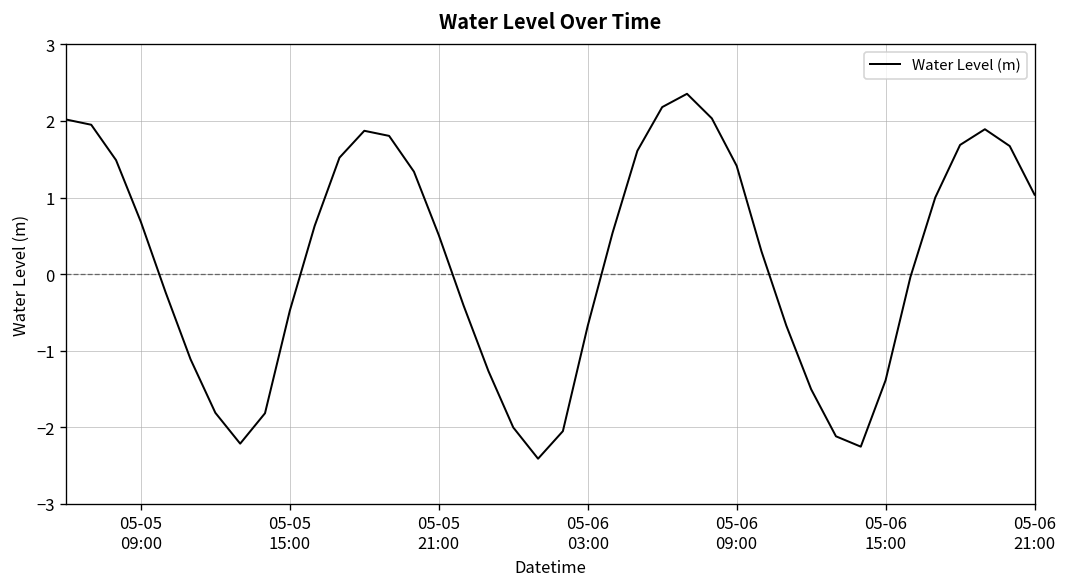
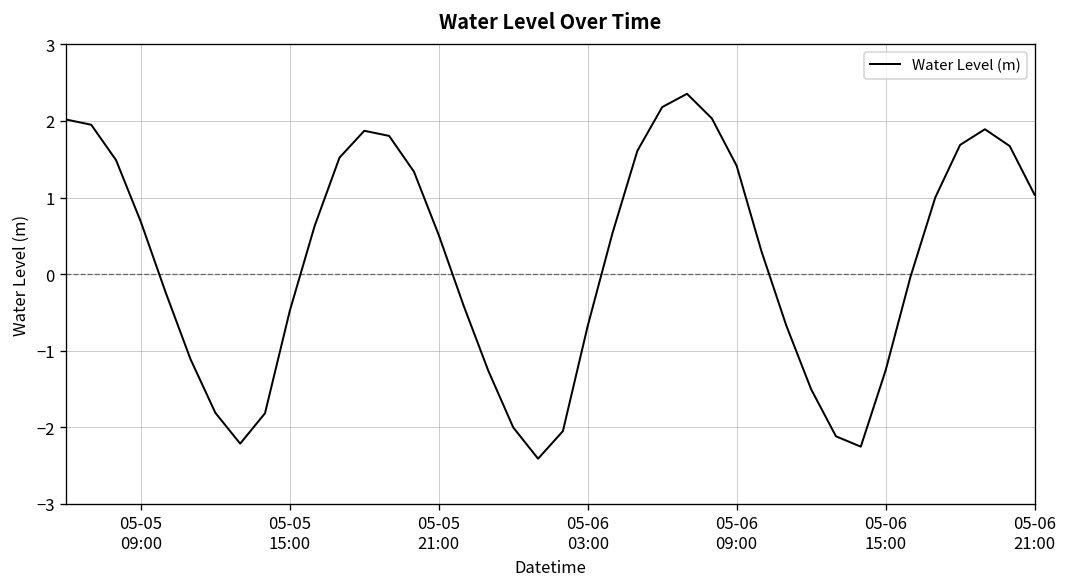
05-06 15:00: -1.4 -> -1.3
